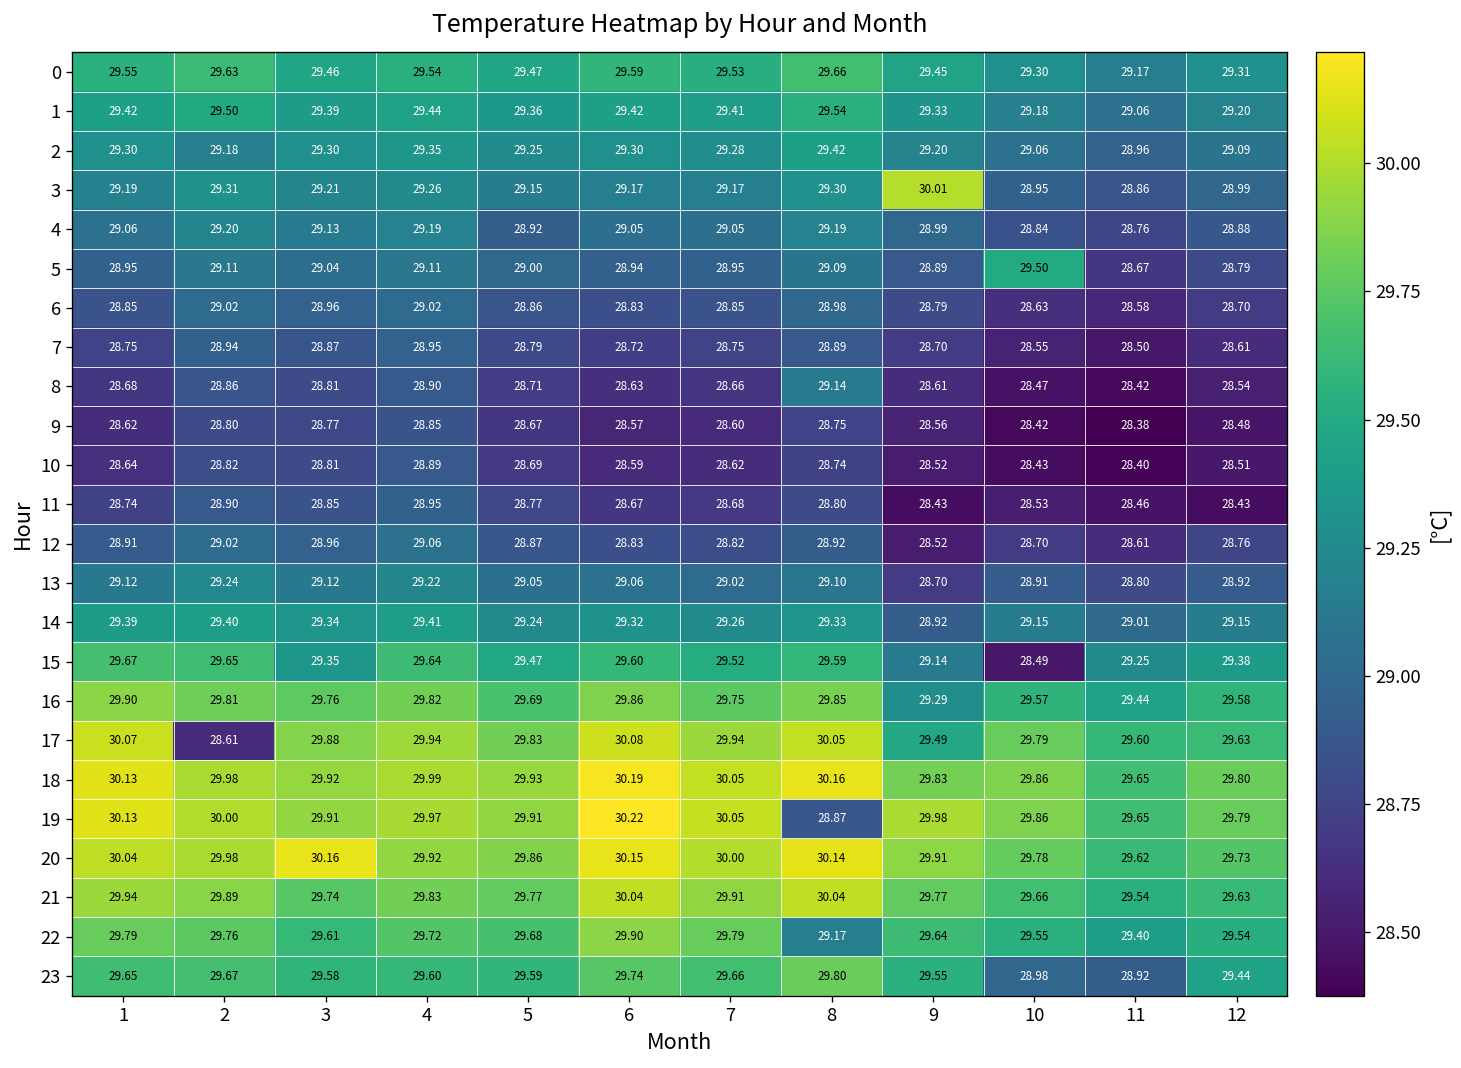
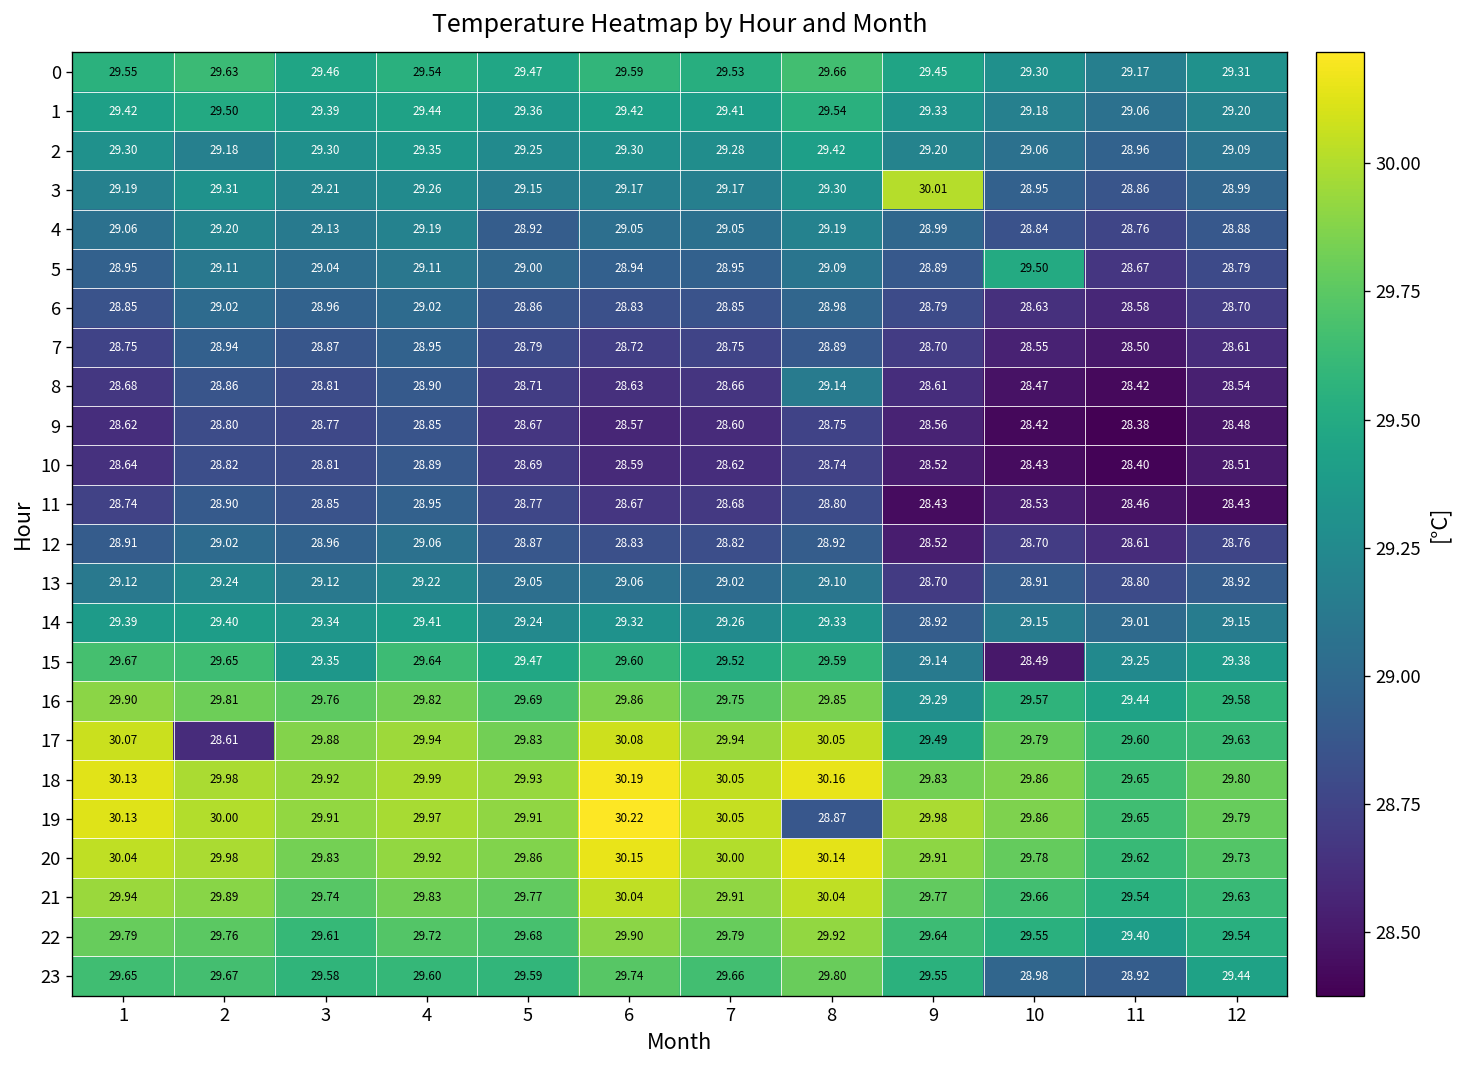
20, 3: 30.16 -> 29.83
22, 8: 29.17 -> 29.92
